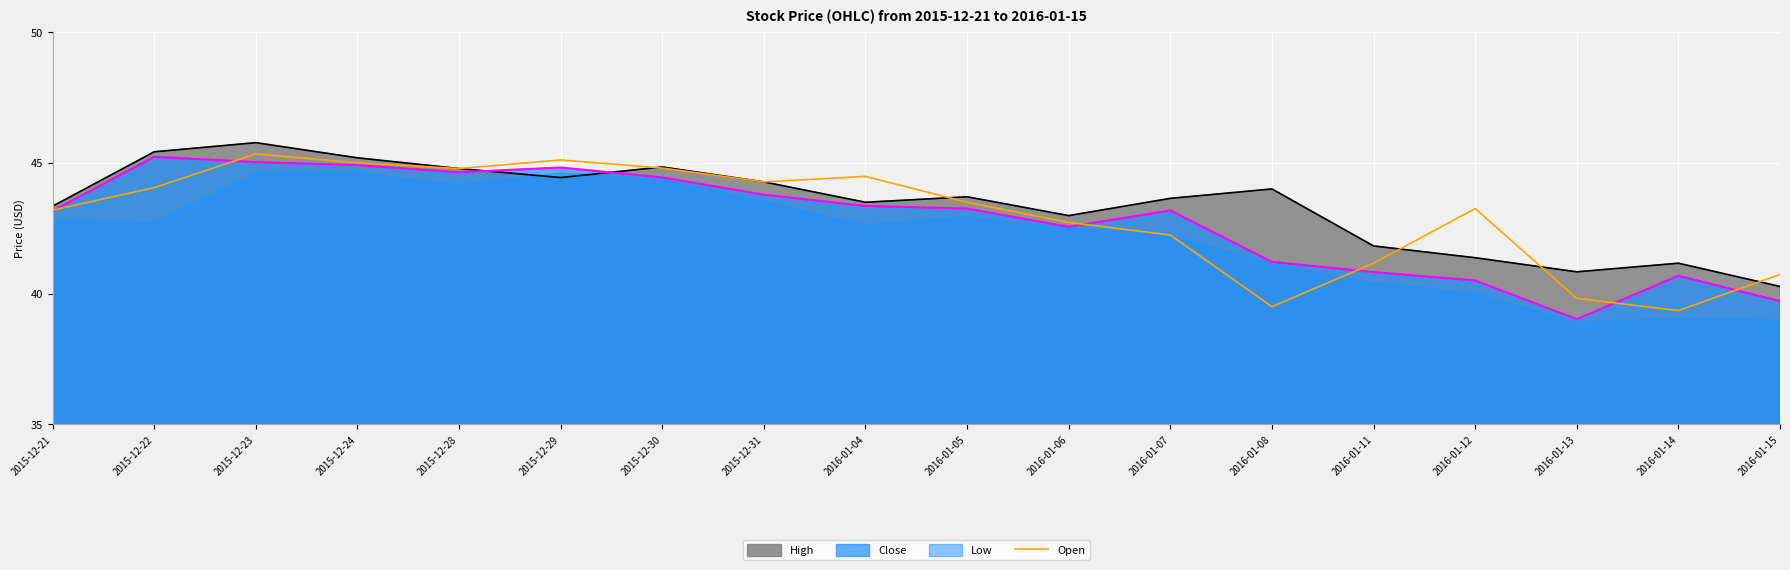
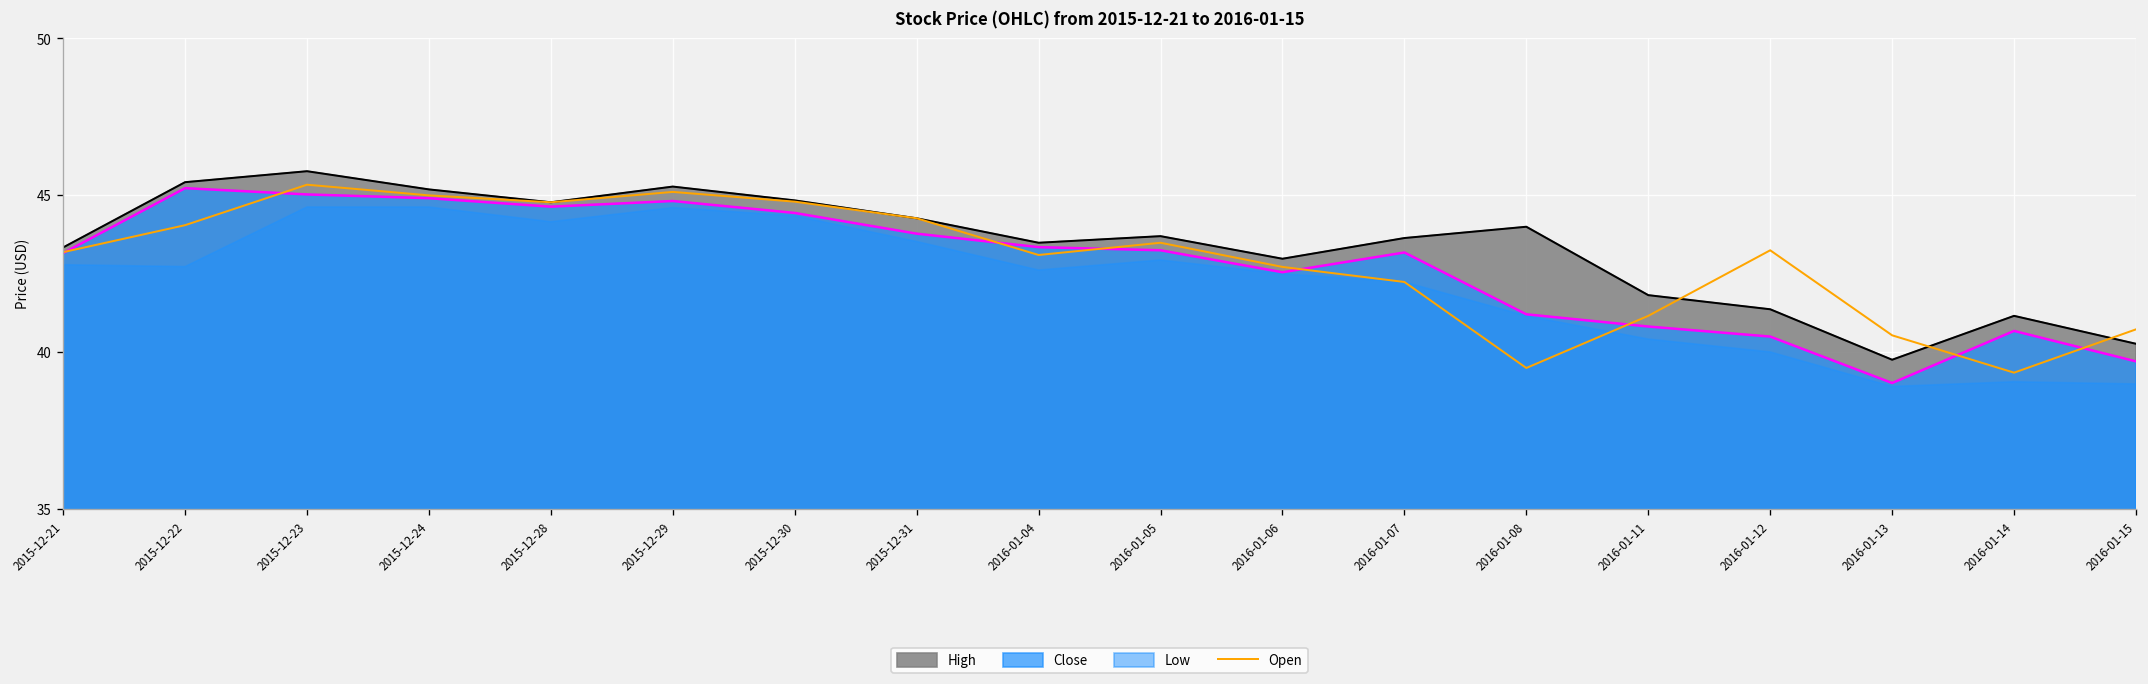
High, 2015-12-29: 44.4 -> 45.3
Open, 2016-01-04: 44.5 -> 43.1
High, 2016-01-13: 40.8 -> 39.8
Open, 2016-01-13: 39.8 -> 40.5
